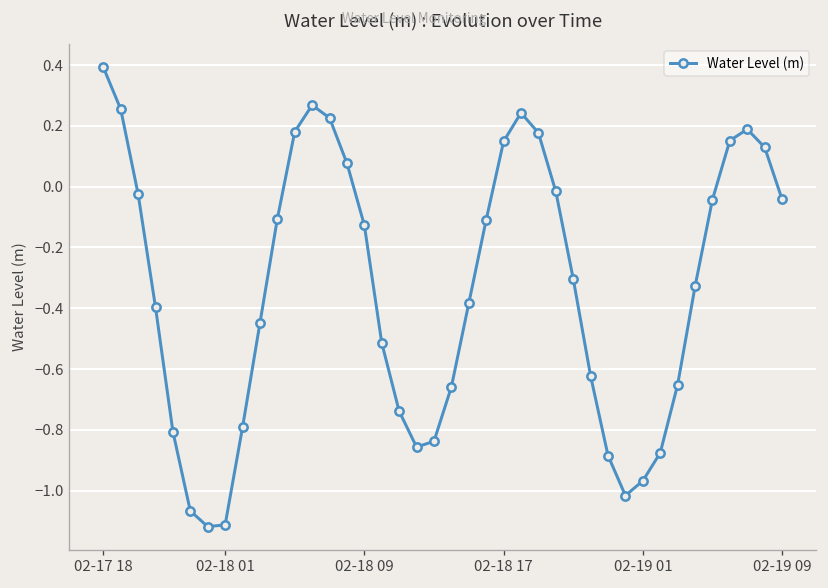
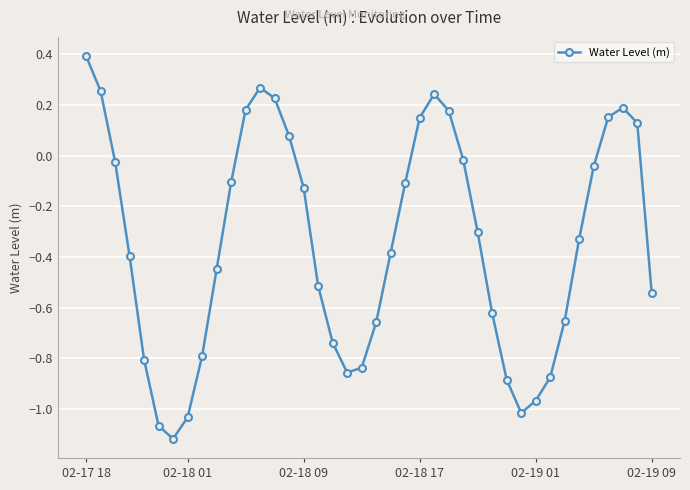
02-18 01: -1.11 -> -1.03
02-19 09: -0.04 -> -0.54
